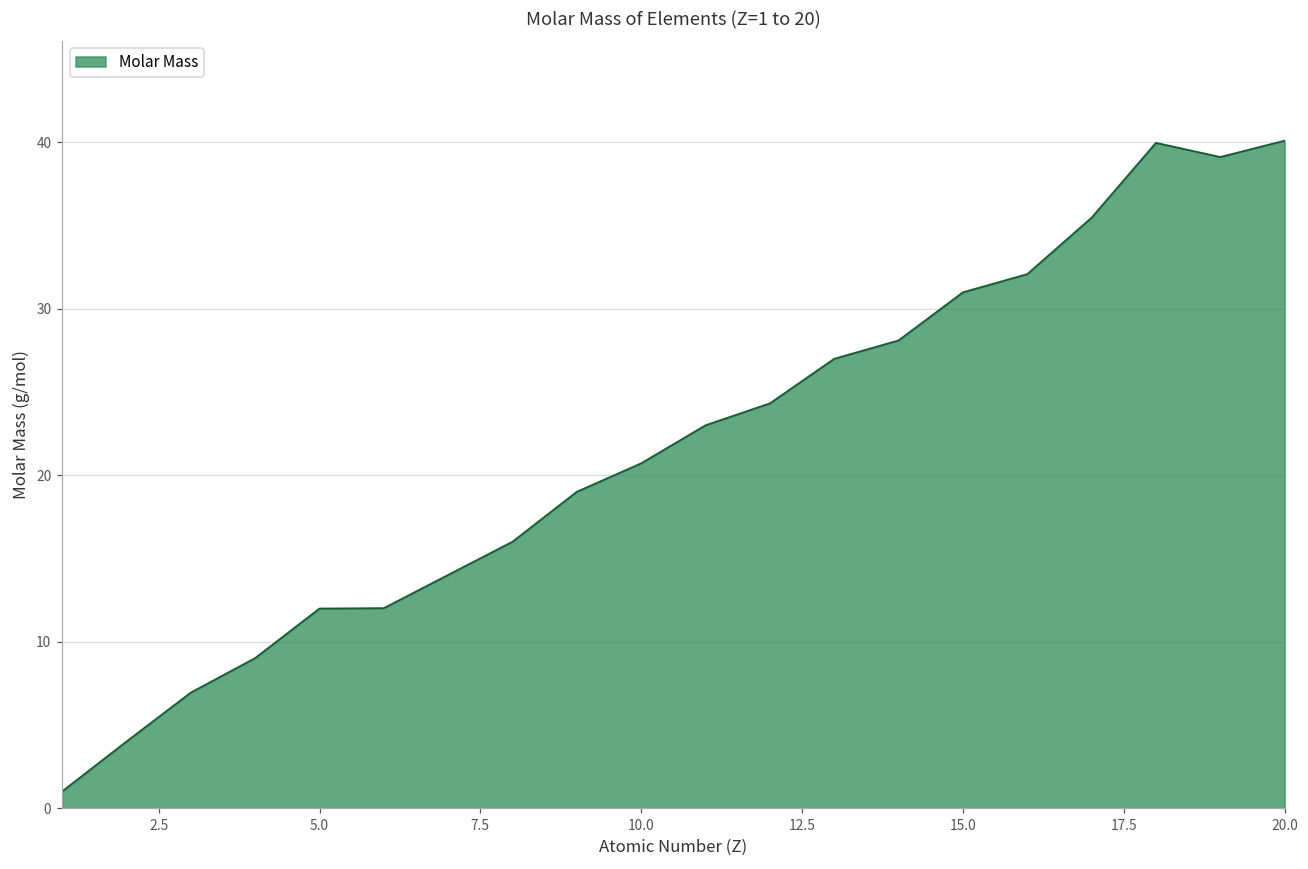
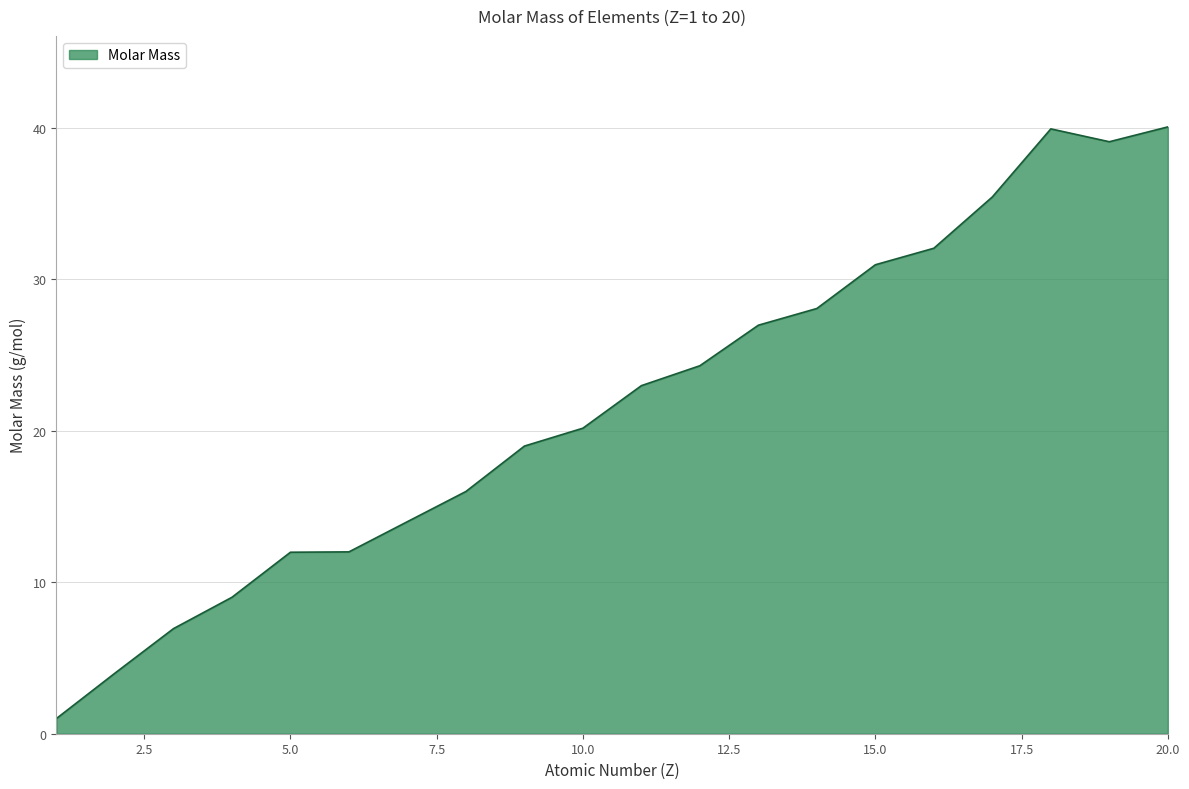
10.0: 20.7 -> 20.2
